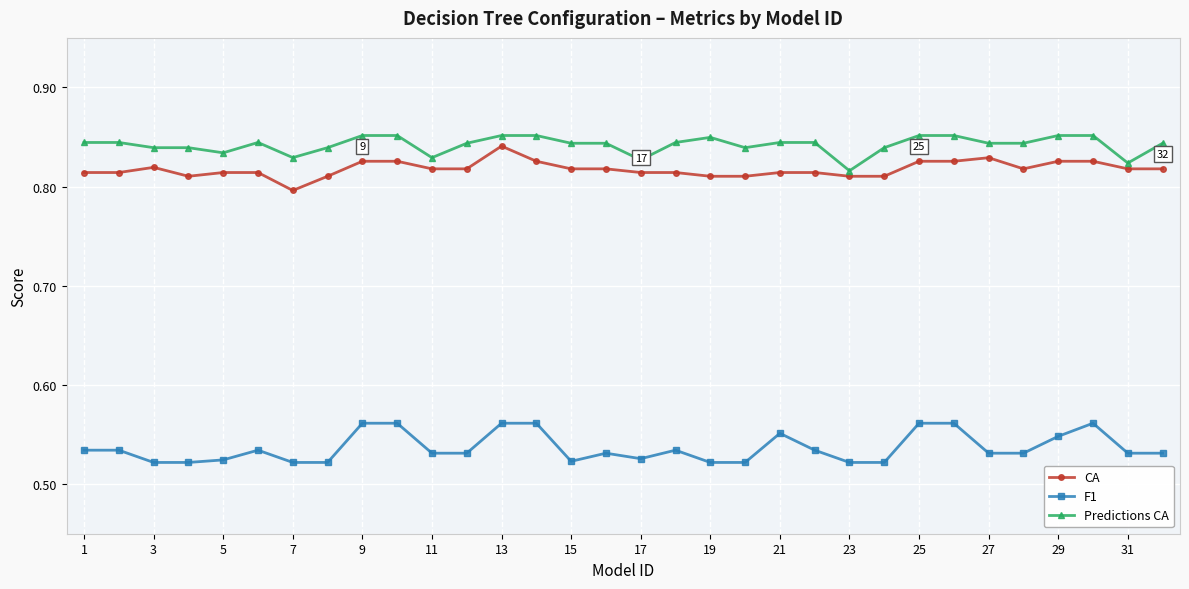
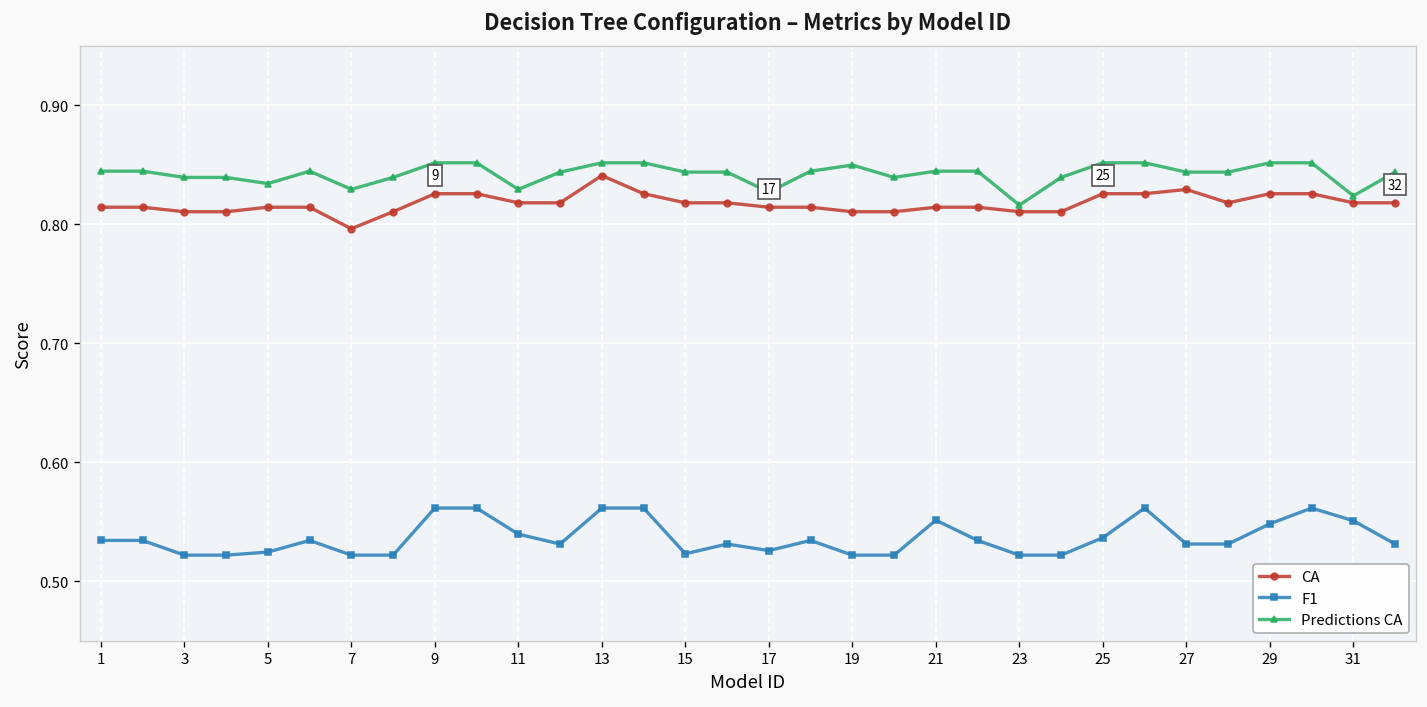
CA, 3: 0.82 -> 0.81
F1, 11: 0.53 -> 0.54
F1, 25: 0.56 -> 0.54
F1, 31: 0.53 -> 0.55
